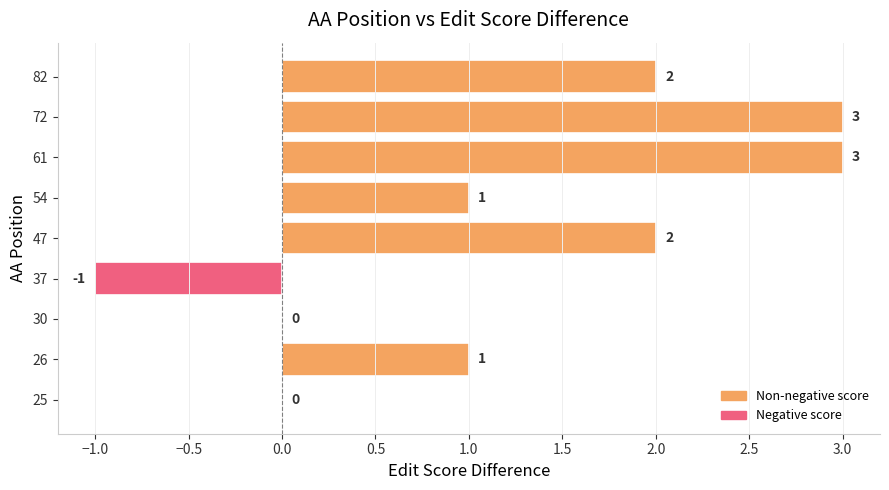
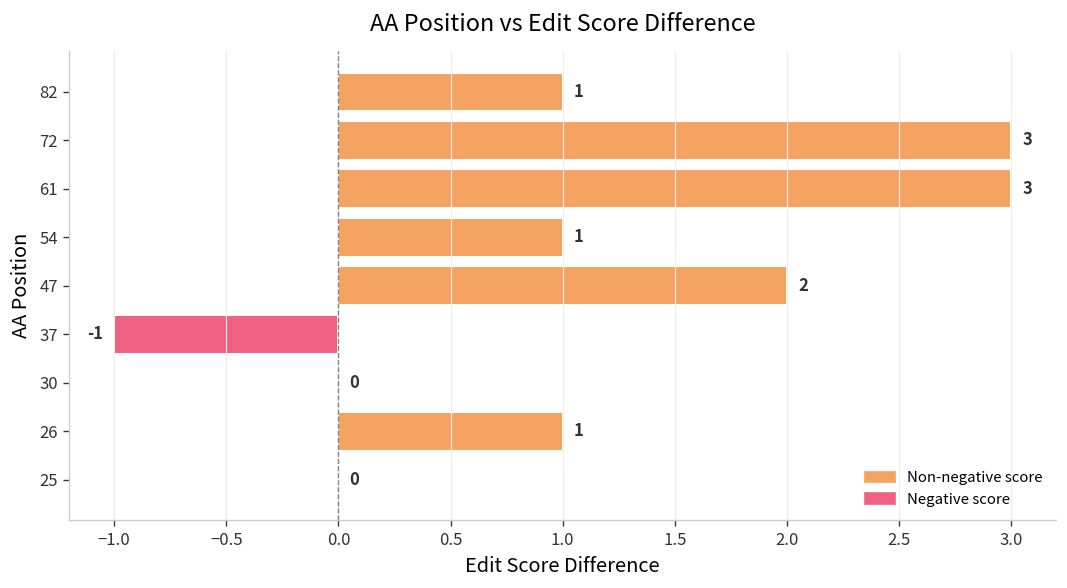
82: 2 -> 1
